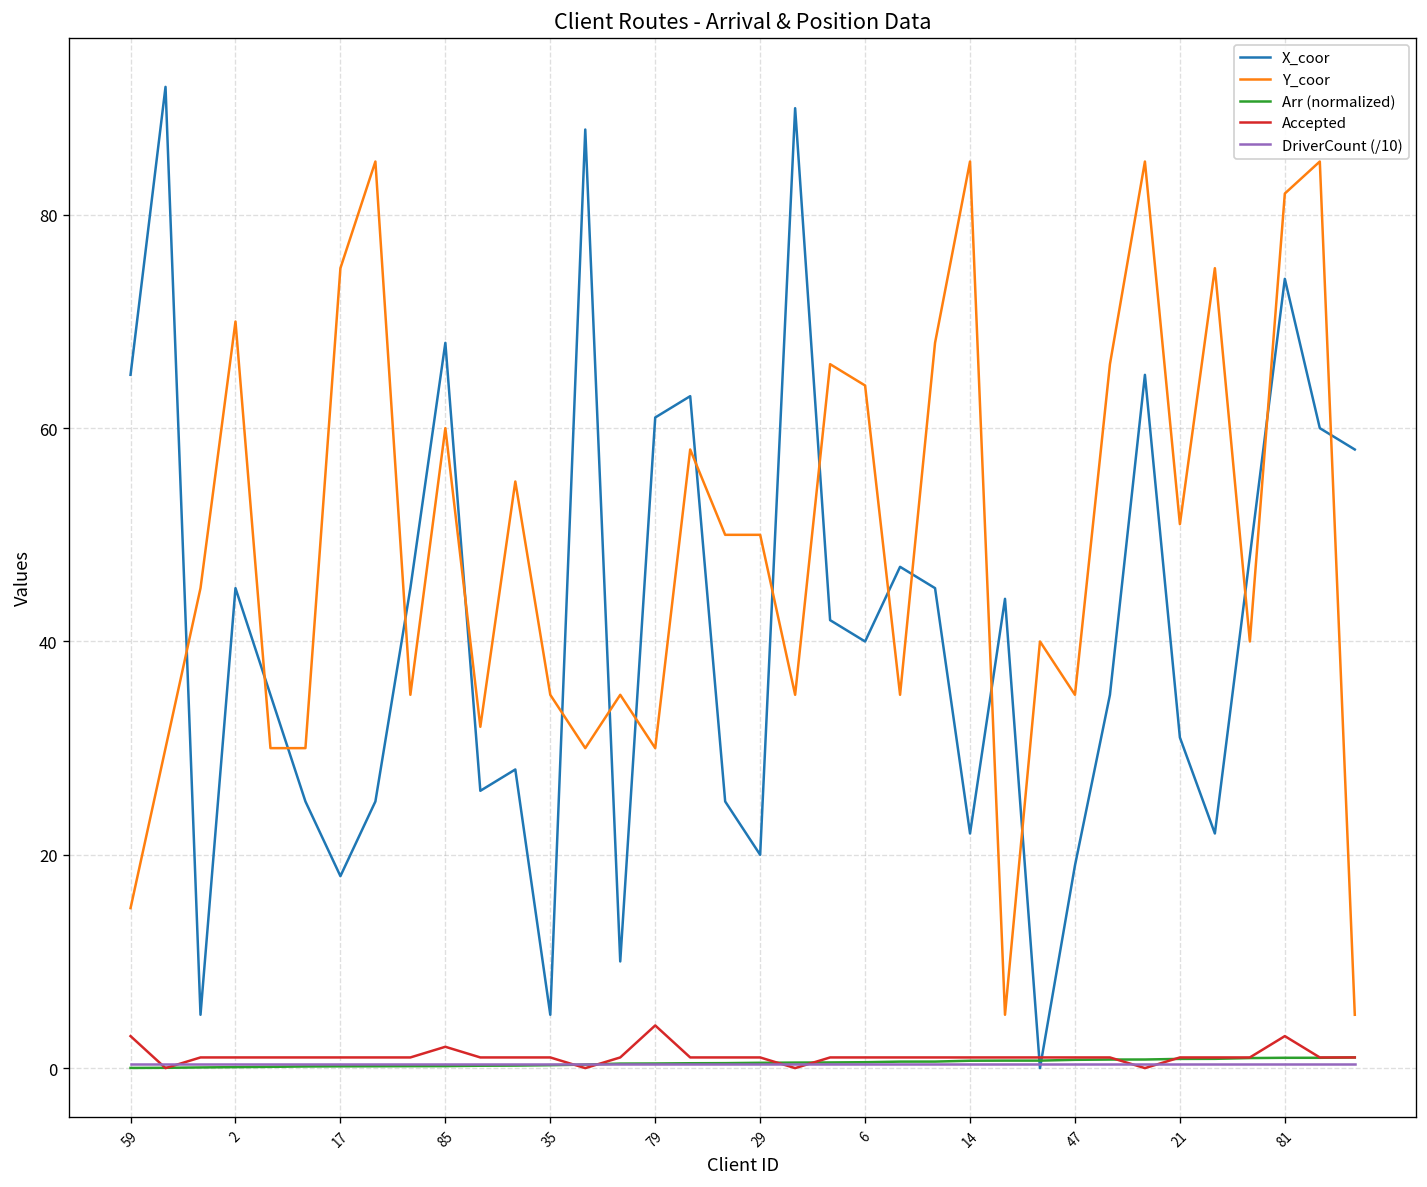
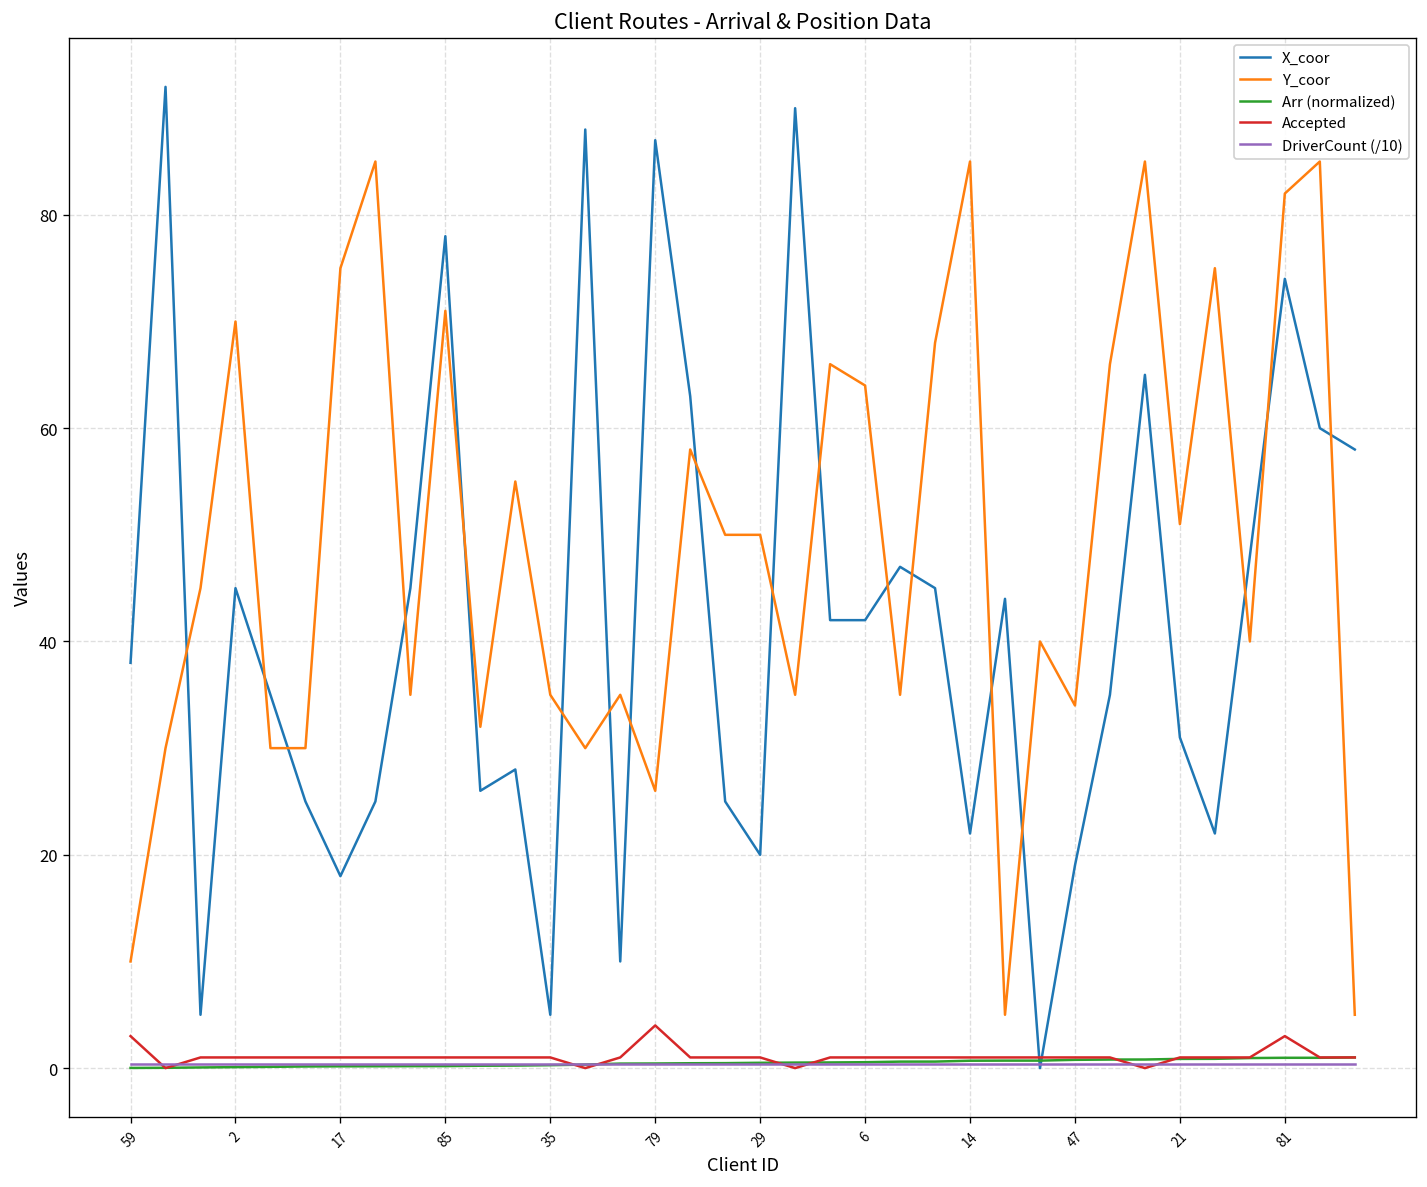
X_coor, 59: 65 -> 38
Y_coor, 59: 15 -> 10
X_coor, 85: 68 -> 78
Y_coor, 85: 60 -> 71
Accepted, 85: 2 -> 1
X_coor, 79: 61 -> 87
Y_coor, 79: 30 -> 26
X_coor, 6: 40 -> 42
Y_coor, 47: 35 -> 34
